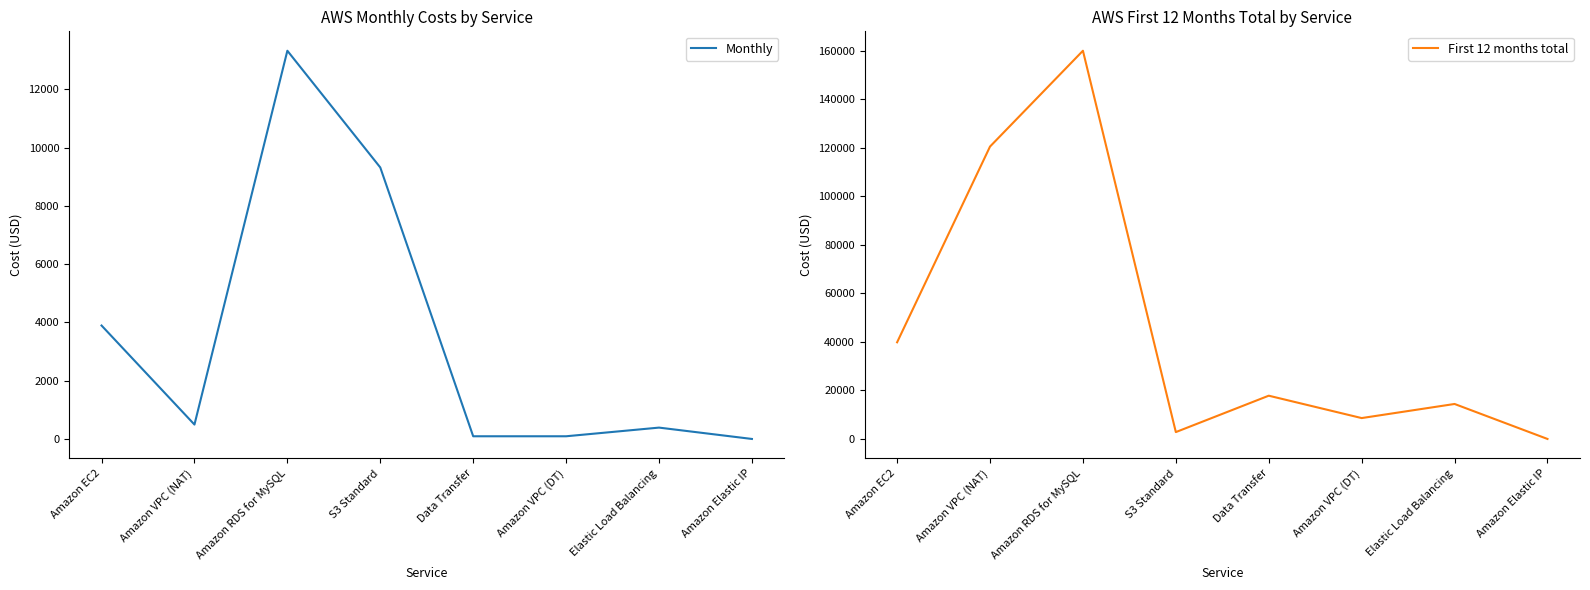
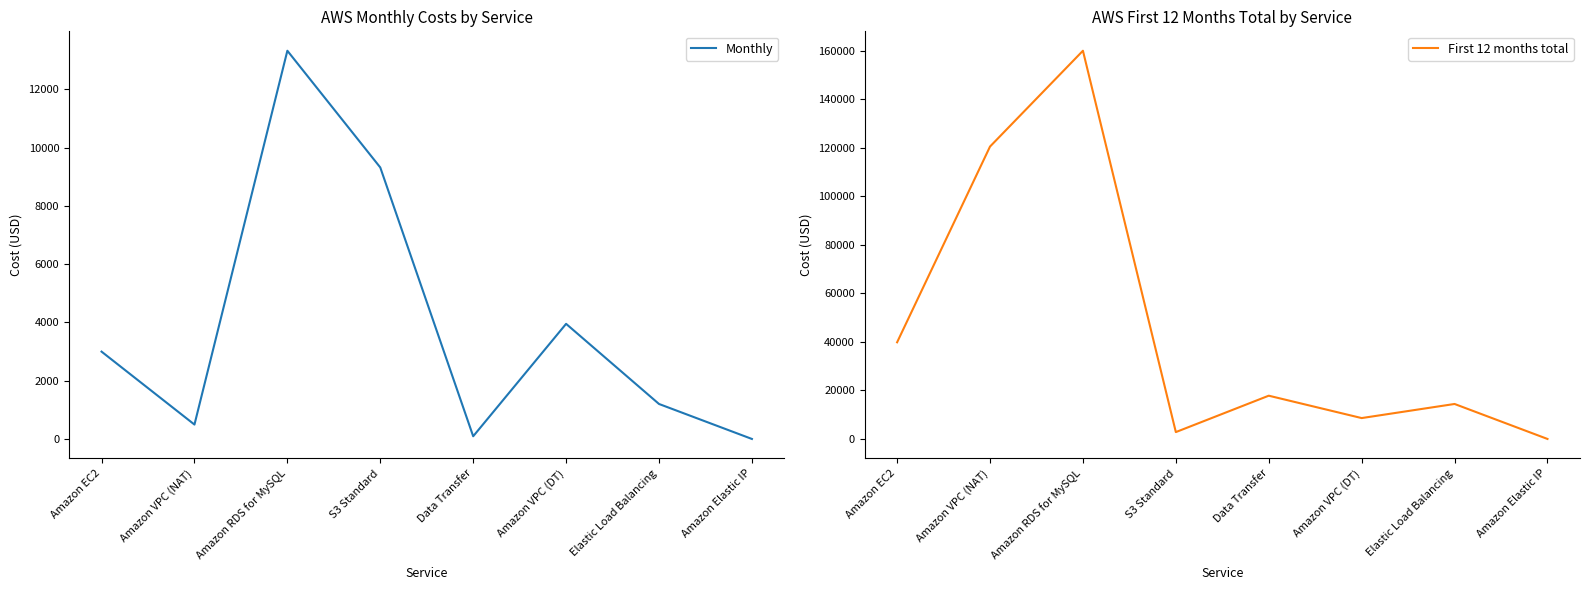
AWS Monthly Costs by Service, Amazon EC2: 3900 -> 3000
AWS Monthly Costs by Service, Amazon VPC (DT): 100 -> 4000
AWS Monthly Costs by Service, Elastic Load Balancing: 400 -> 1200
